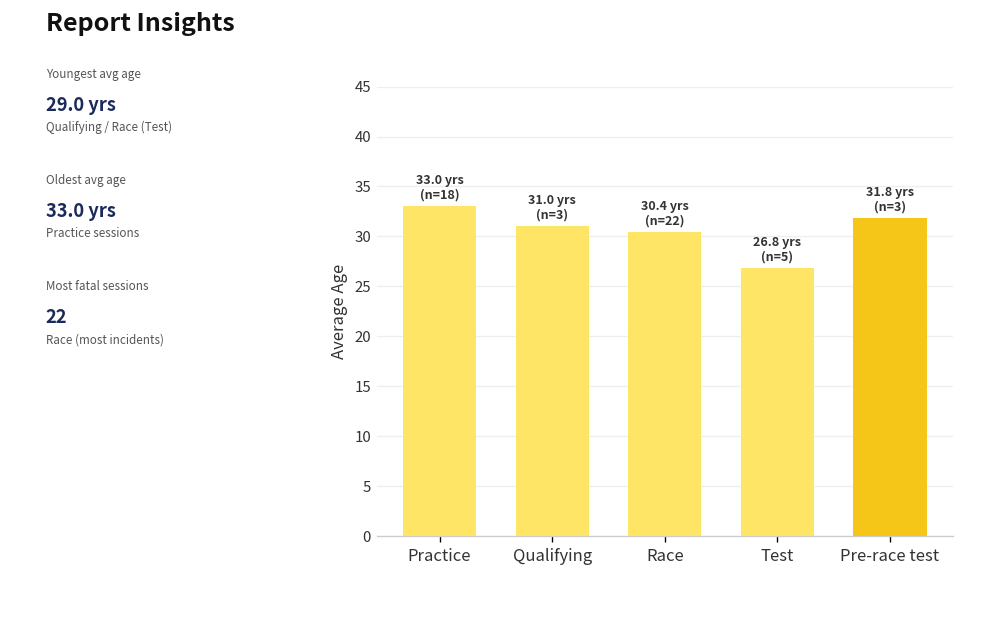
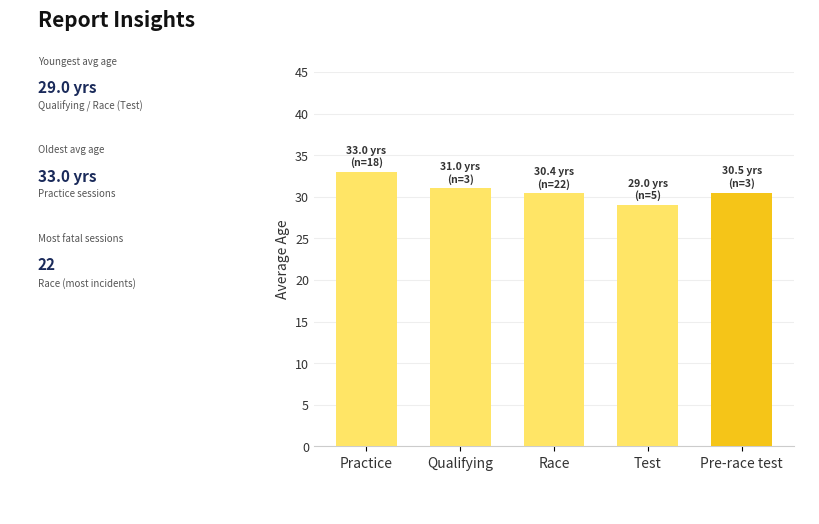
Test: 26.8 -> 29.0
Pre-race test: 31.8 -> 30.5
